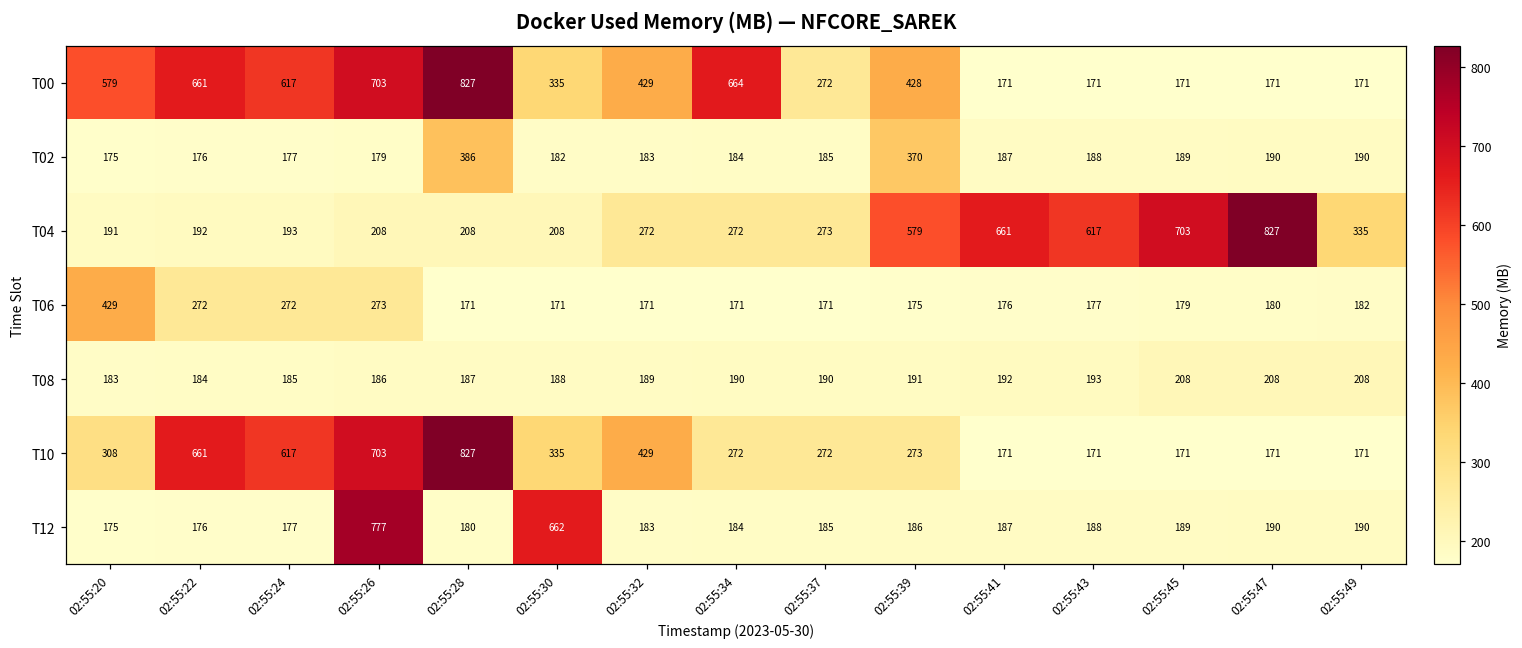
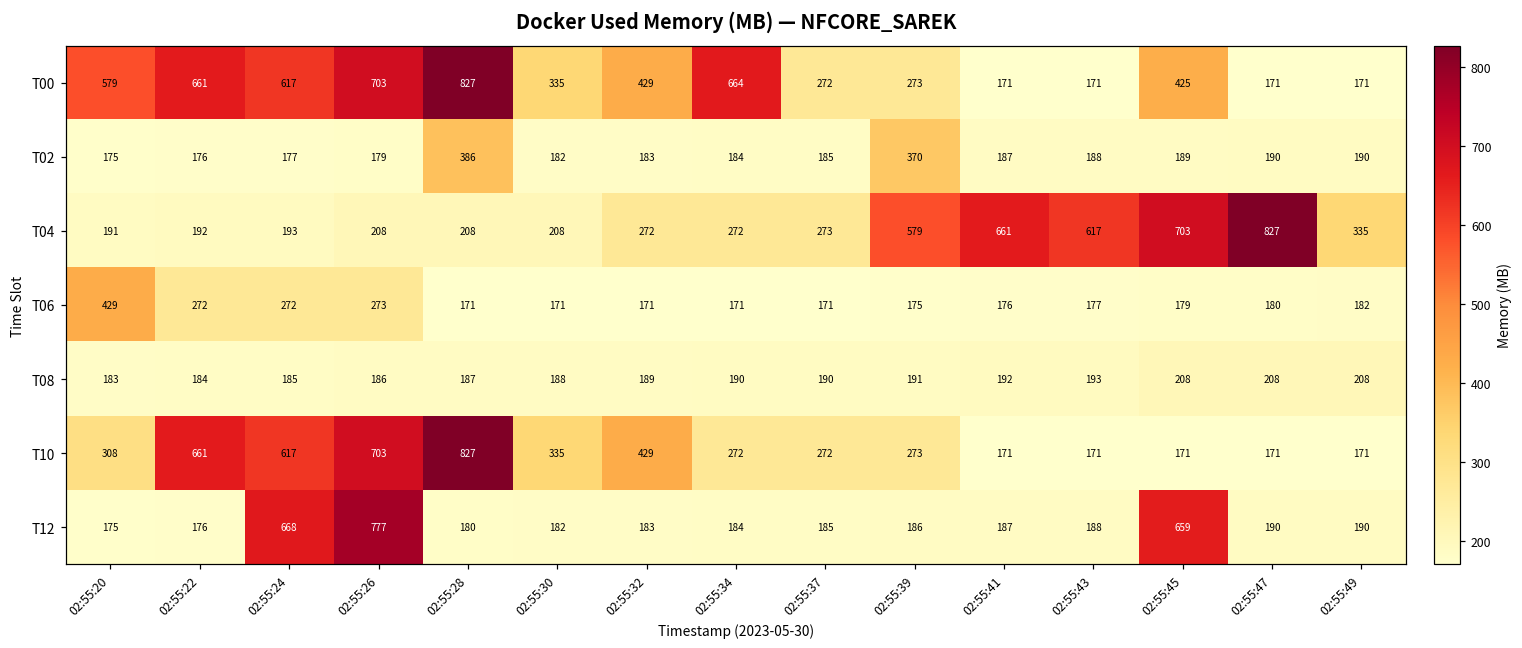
T00, 02:55:39: 428 -> 273
T00, 02:55:45: 171 -> 425
T12, 02:55:24: 177 -> 668
T12, 02:55:30: 662 -> 182
T12, 02:55:45: 189 -> 659
